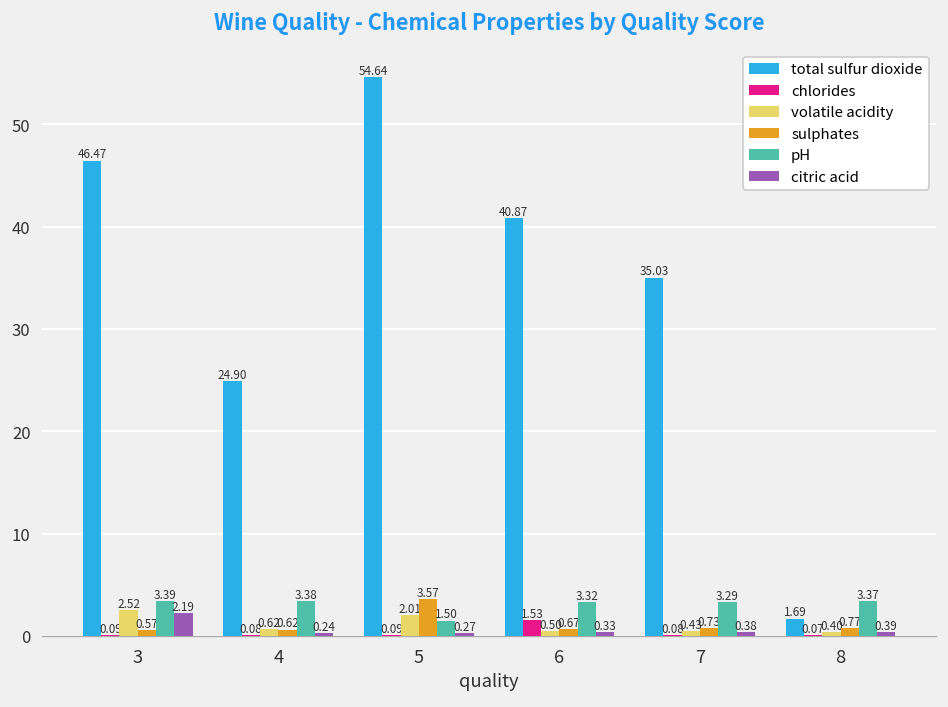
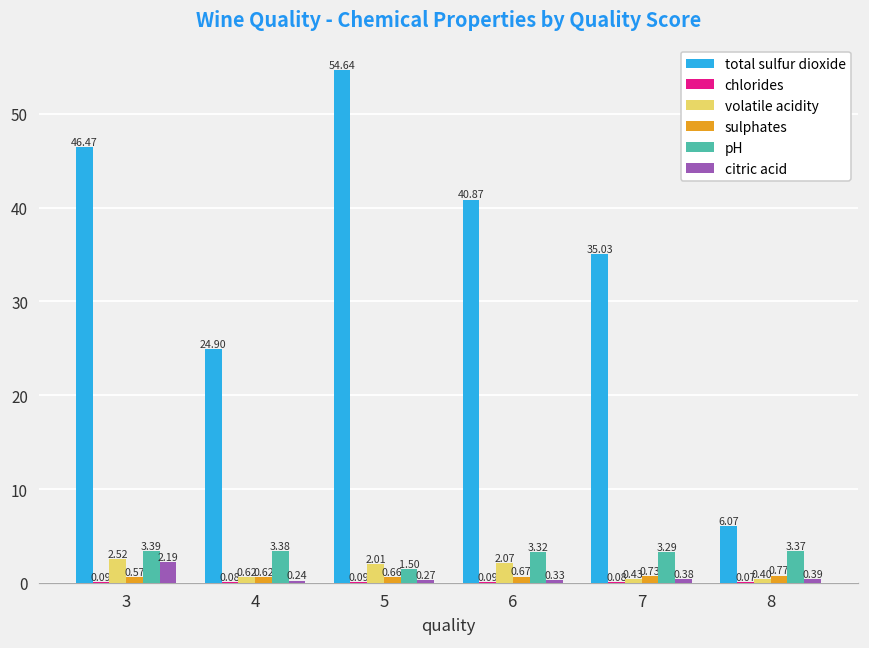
sulphates, 5: 3.57 -> 0.66
chlorides, 6: 1.53 -> 0.09
volatile acidity, 6: 0.50 -> 2.07
total sulfur dioxide, 8: 1.69 -> 6.07
